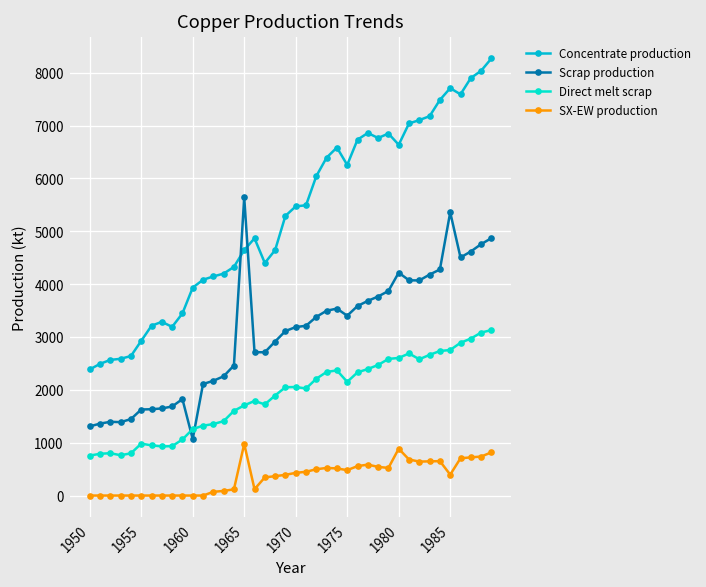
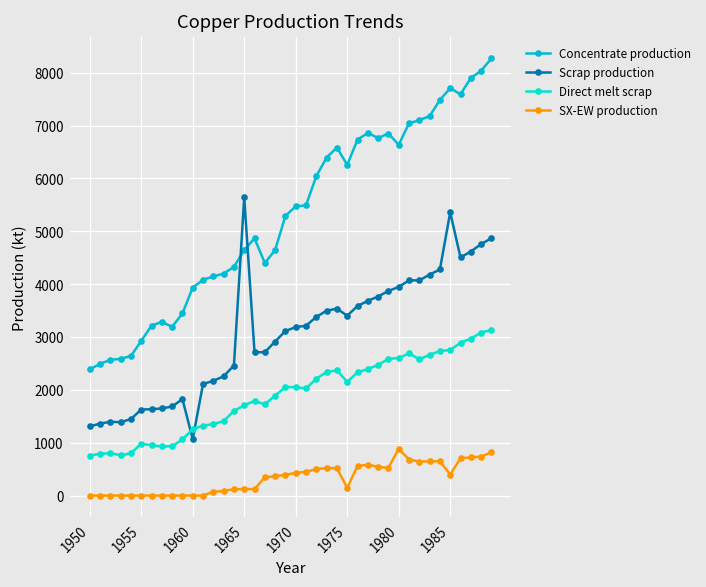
SX-EW production, 1965: 1000 -> 100
SX-EW production, 1975: 500 -> 100
Scrap production, 1980: 4200 -> 3900
